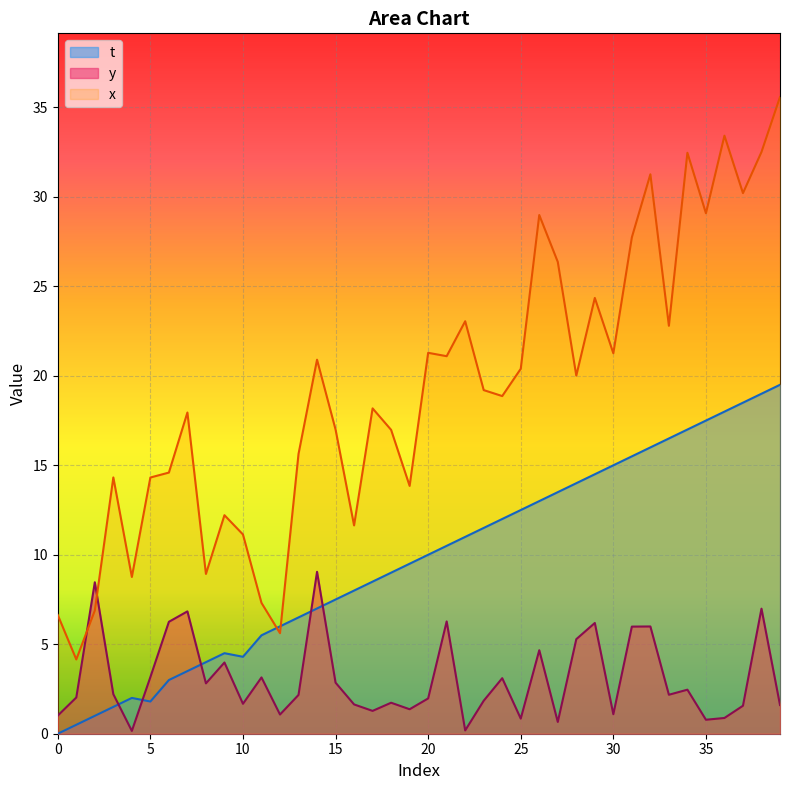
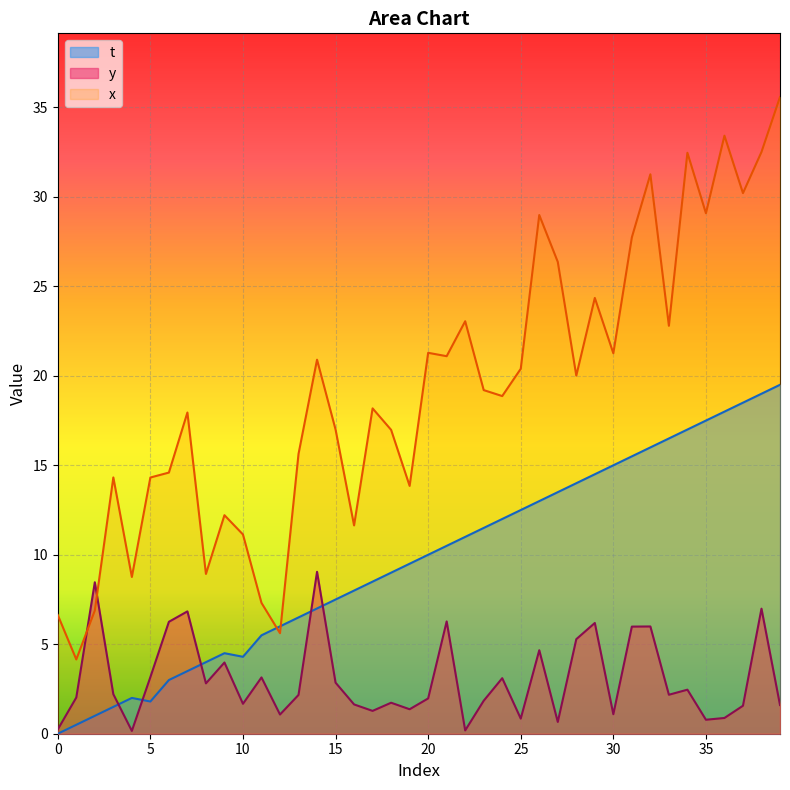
y, 0: 1.0 -> 0.2
